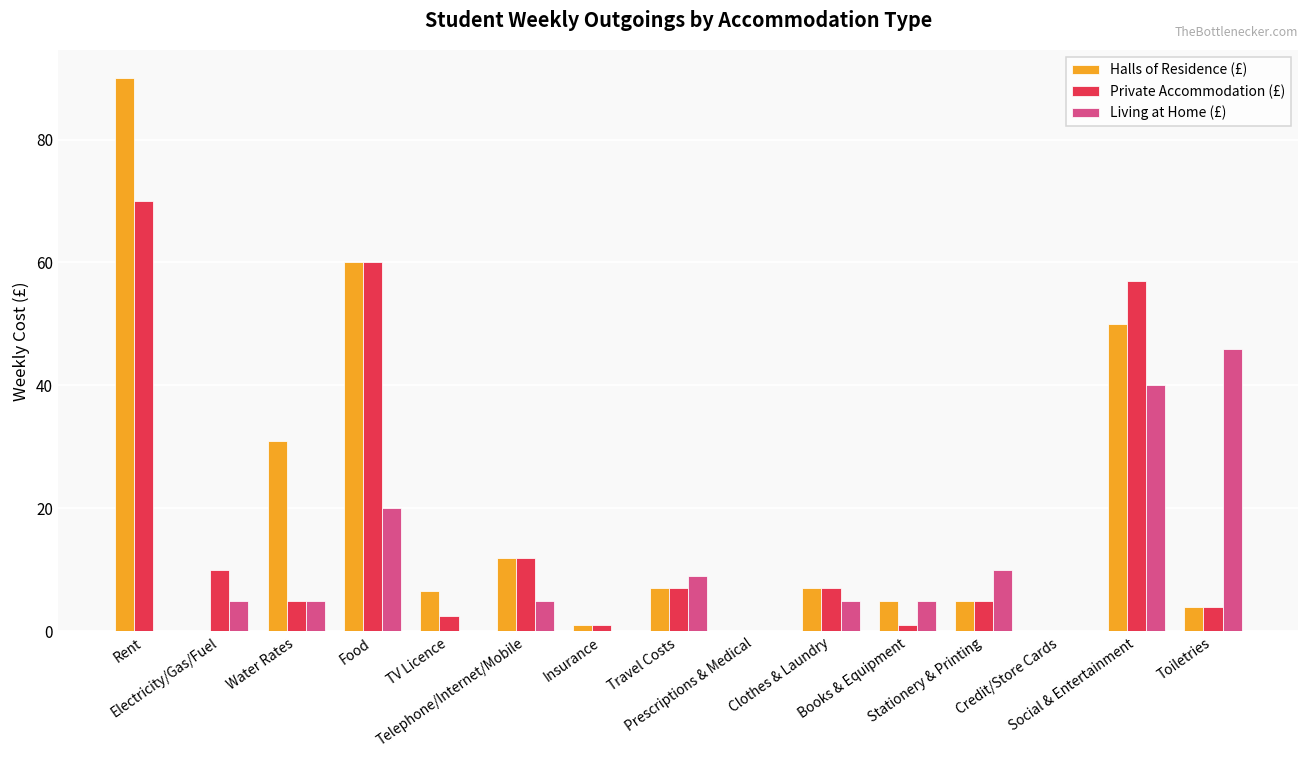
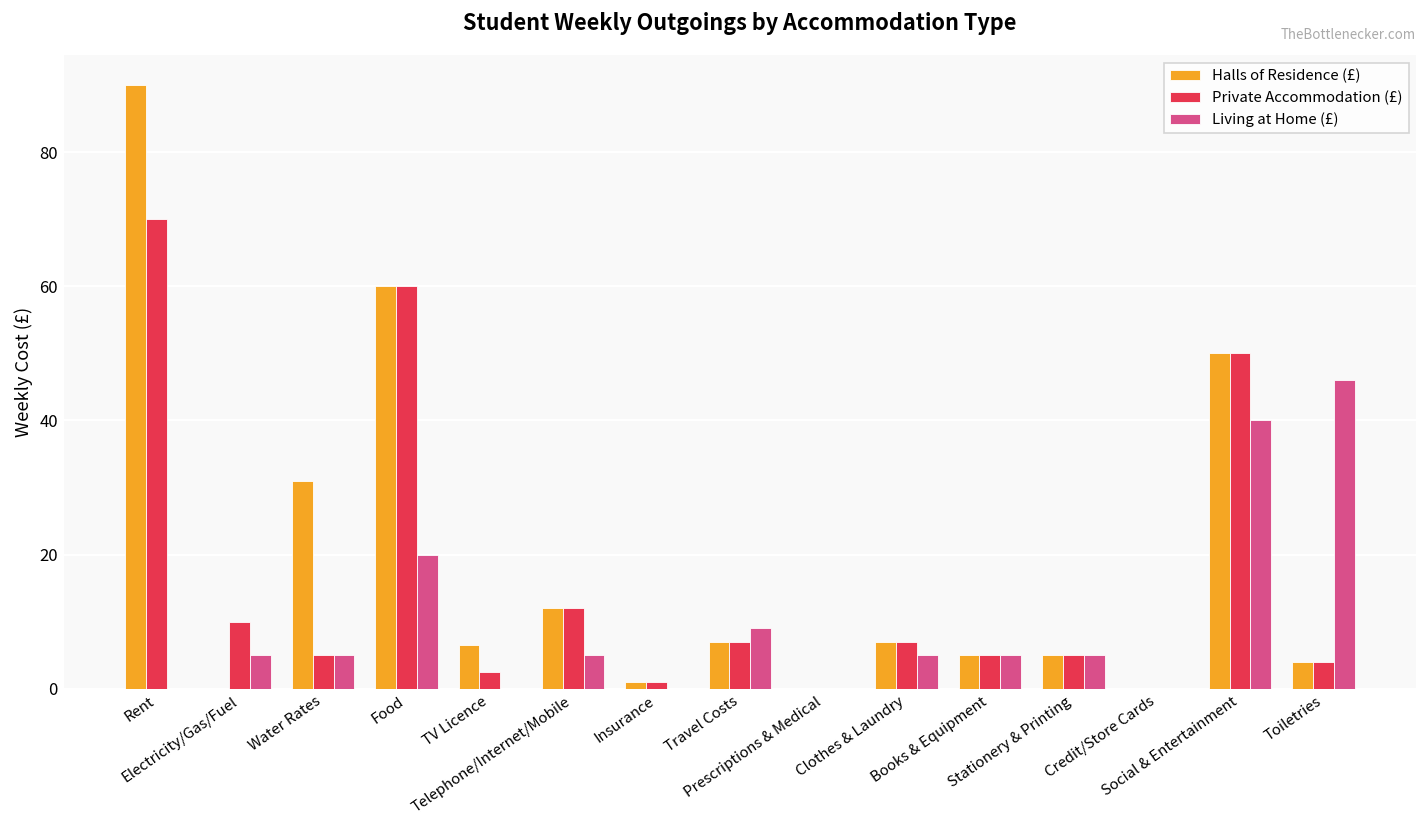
Private Accommodation (£), Books & Equipment: 1 -> 5
Living at Home (£), Stationery & Printing: 10 -> 5
Private Accommodation (£), Social & Entertainment: 57 -> 50
